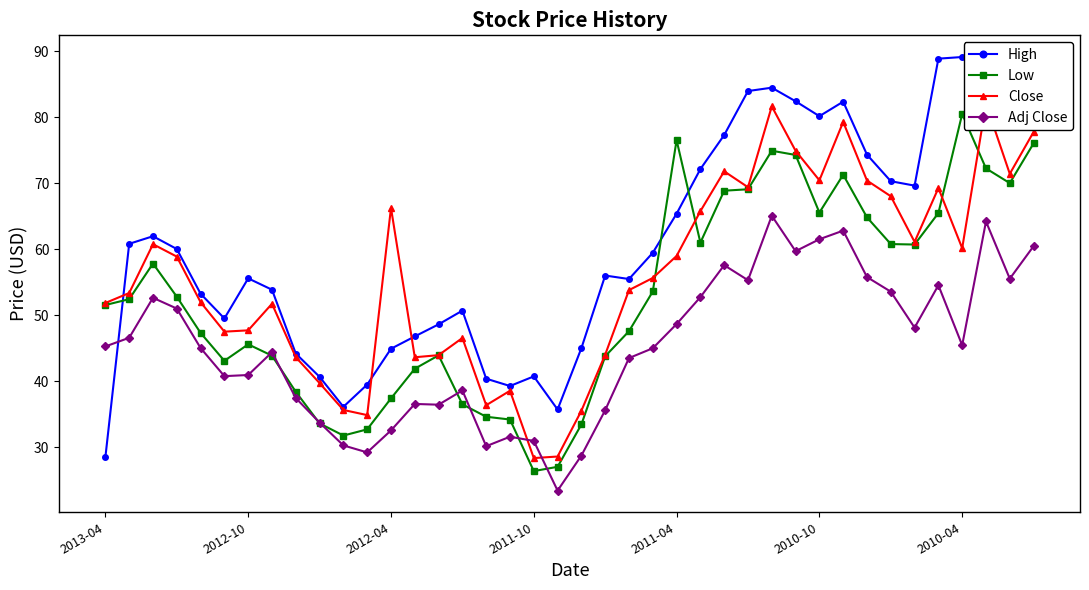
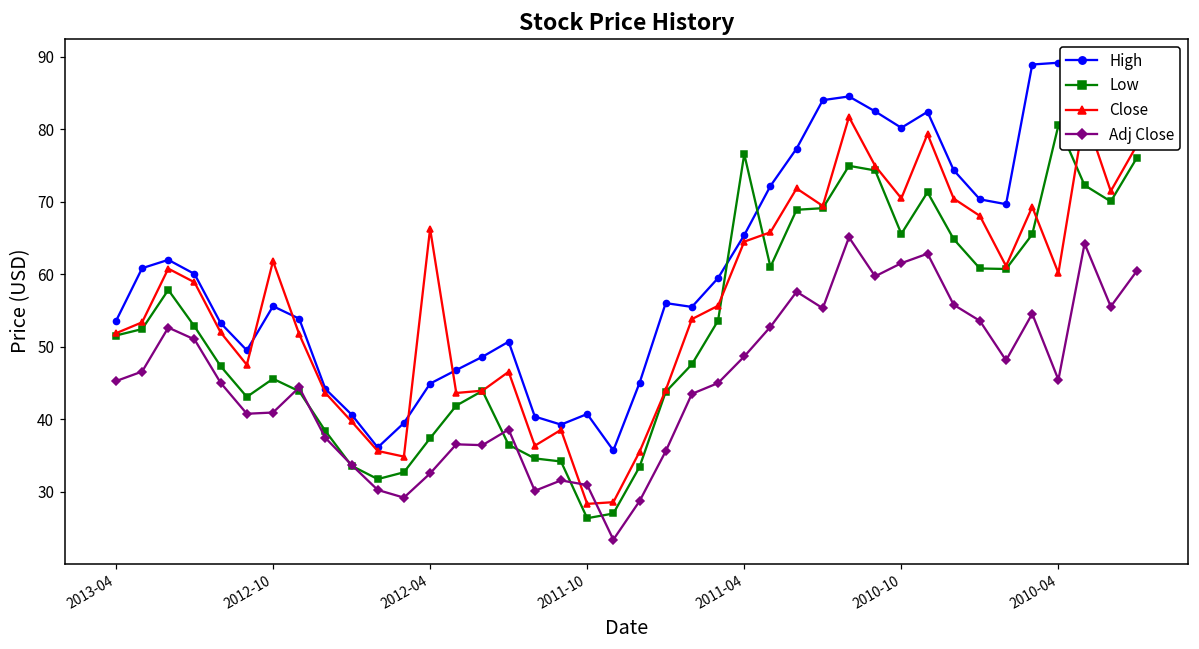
High, 2013-04: 29 -> 54
Close, 2012-10: 48 -> 62
Close, 2011-04: 59 -> 65
